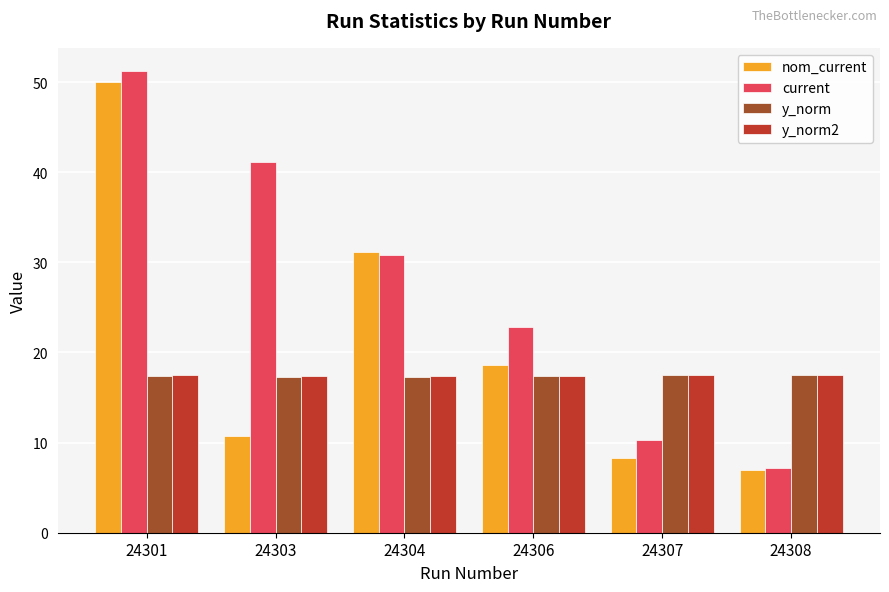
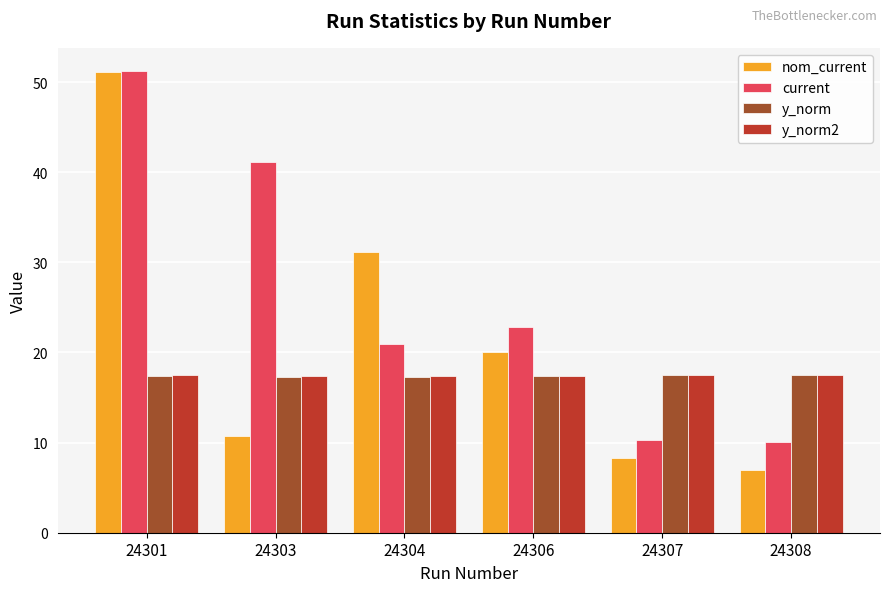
nom_current, 24301: 50 -> 51
current, 24304: 31 -> 21
nom_current, 24306: 19 -> 20
current, 24308: 7 -> 10
